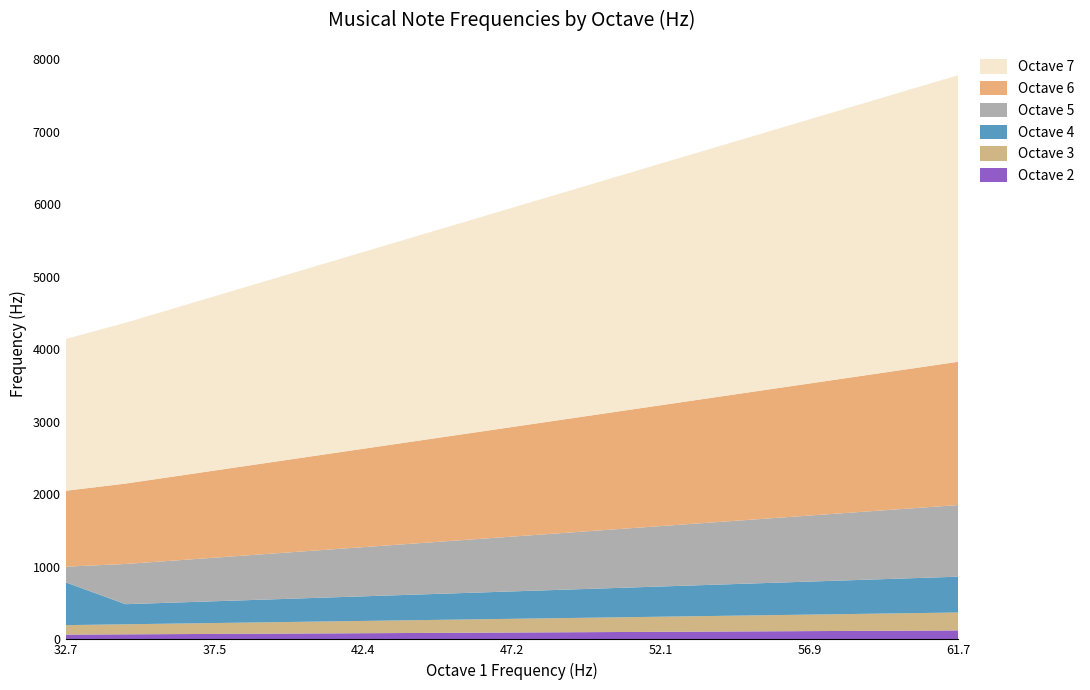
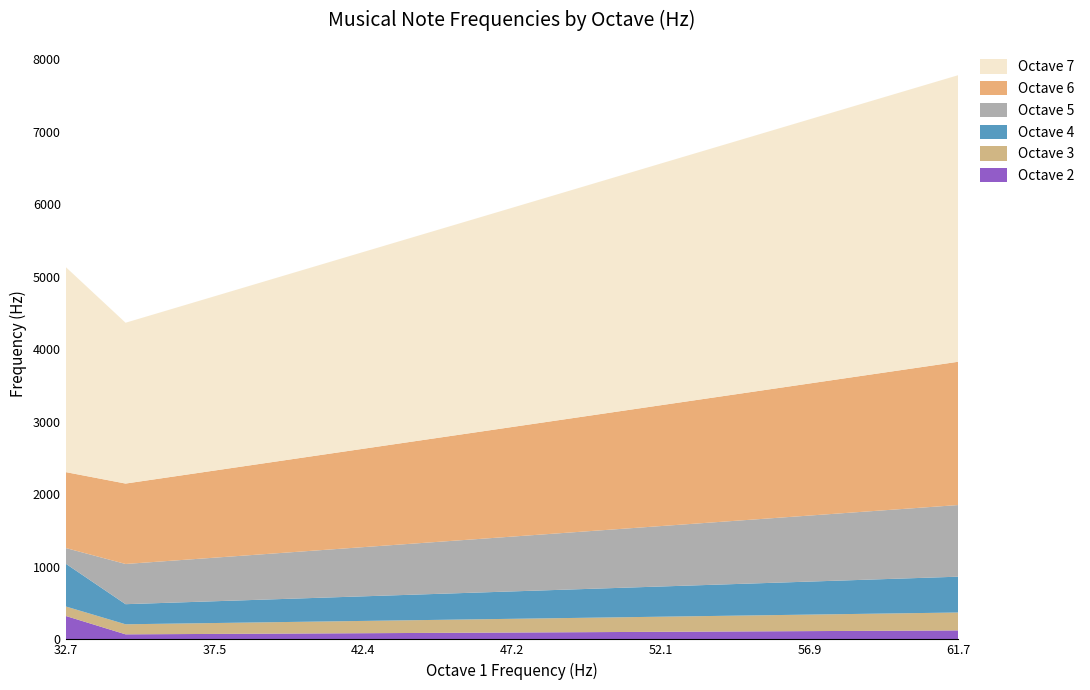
Octave 2, 32.7: 100 -> 300
Octave 7, 32.7: 2100 -> 2800
